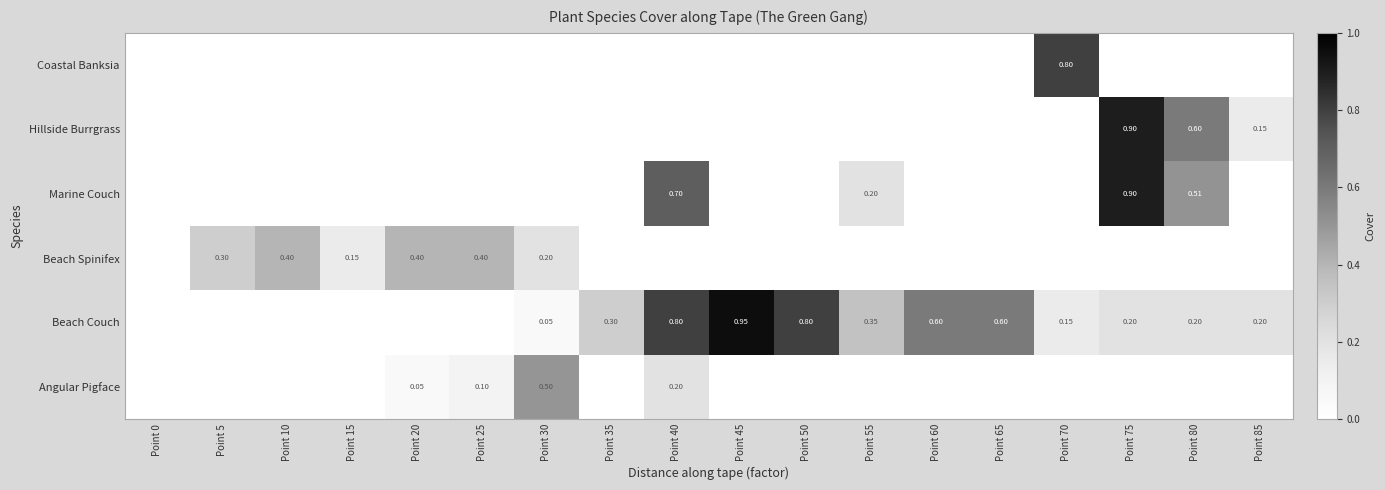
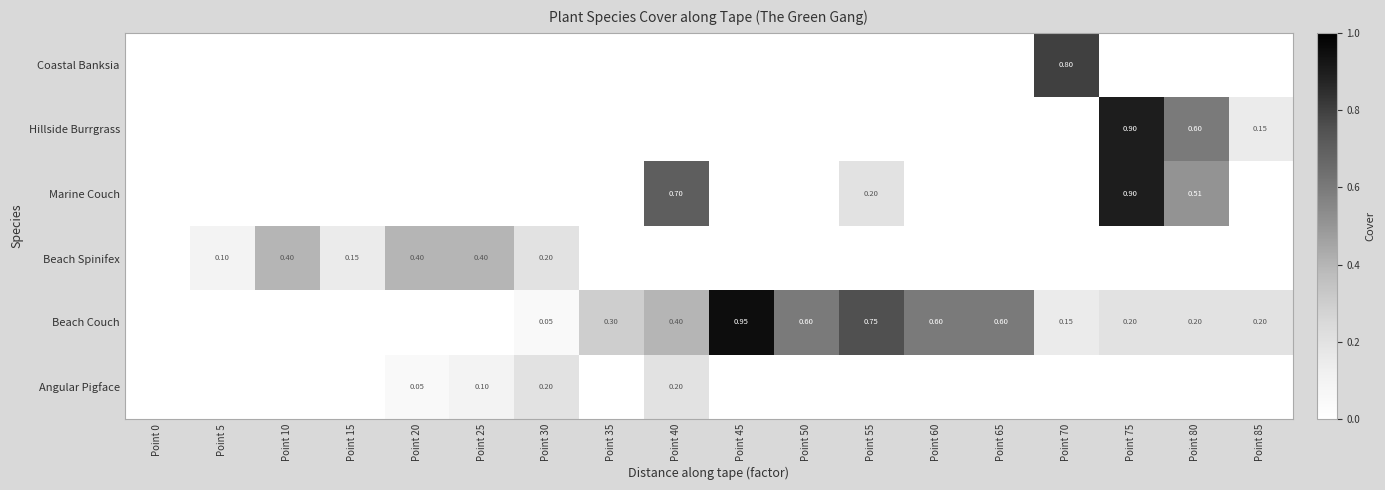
Beach Spinifex, Point 5: 0.30 -> 0.10
Beach Couch, Point 40: 0.80 -> 0.40
Beach Couch, Point 50: 0.80 -> 0.60
Beach Couch, Point 55: 0.35 -> 0.75
Angular Pigface, Point 30: 0.50 -> 0.20
